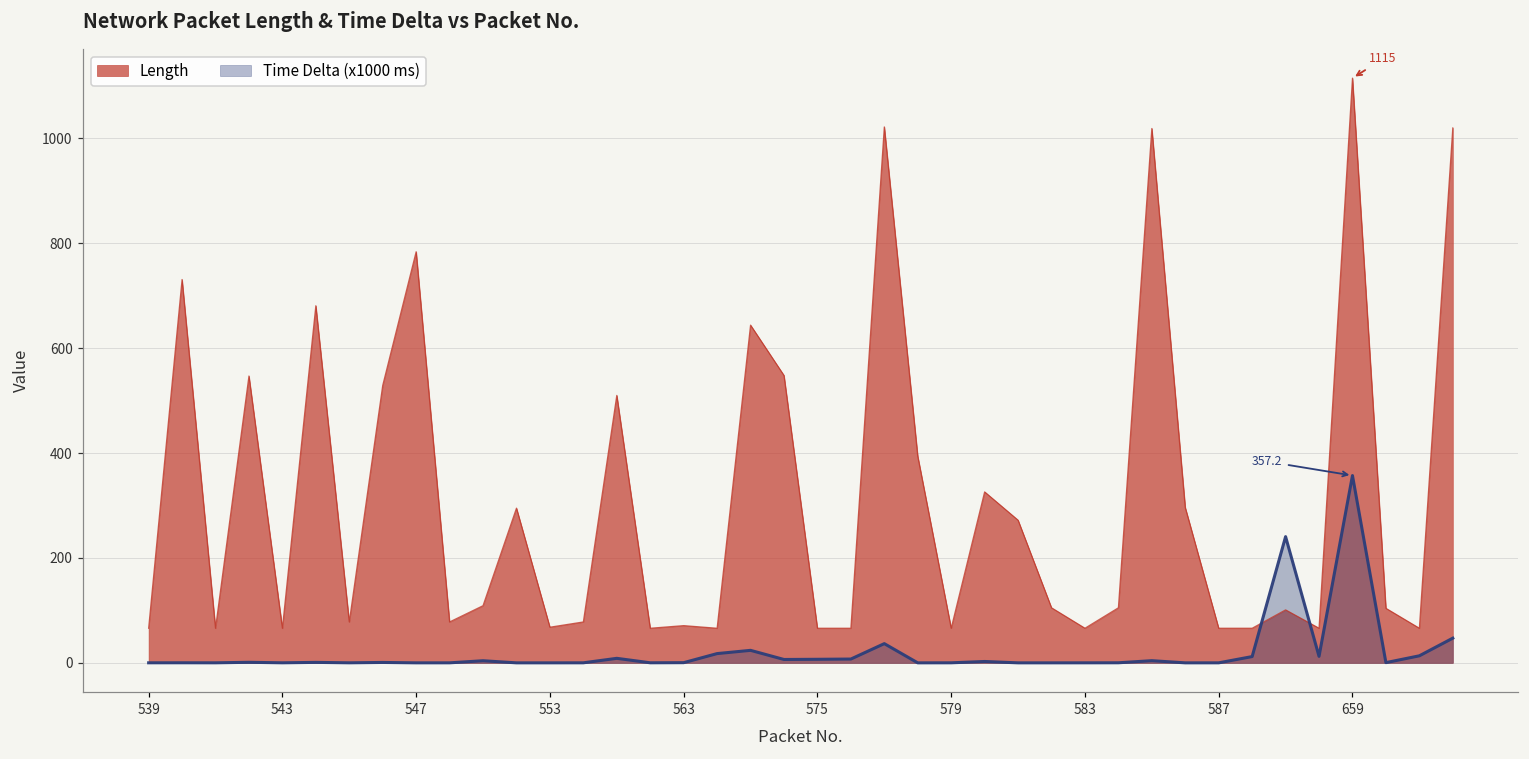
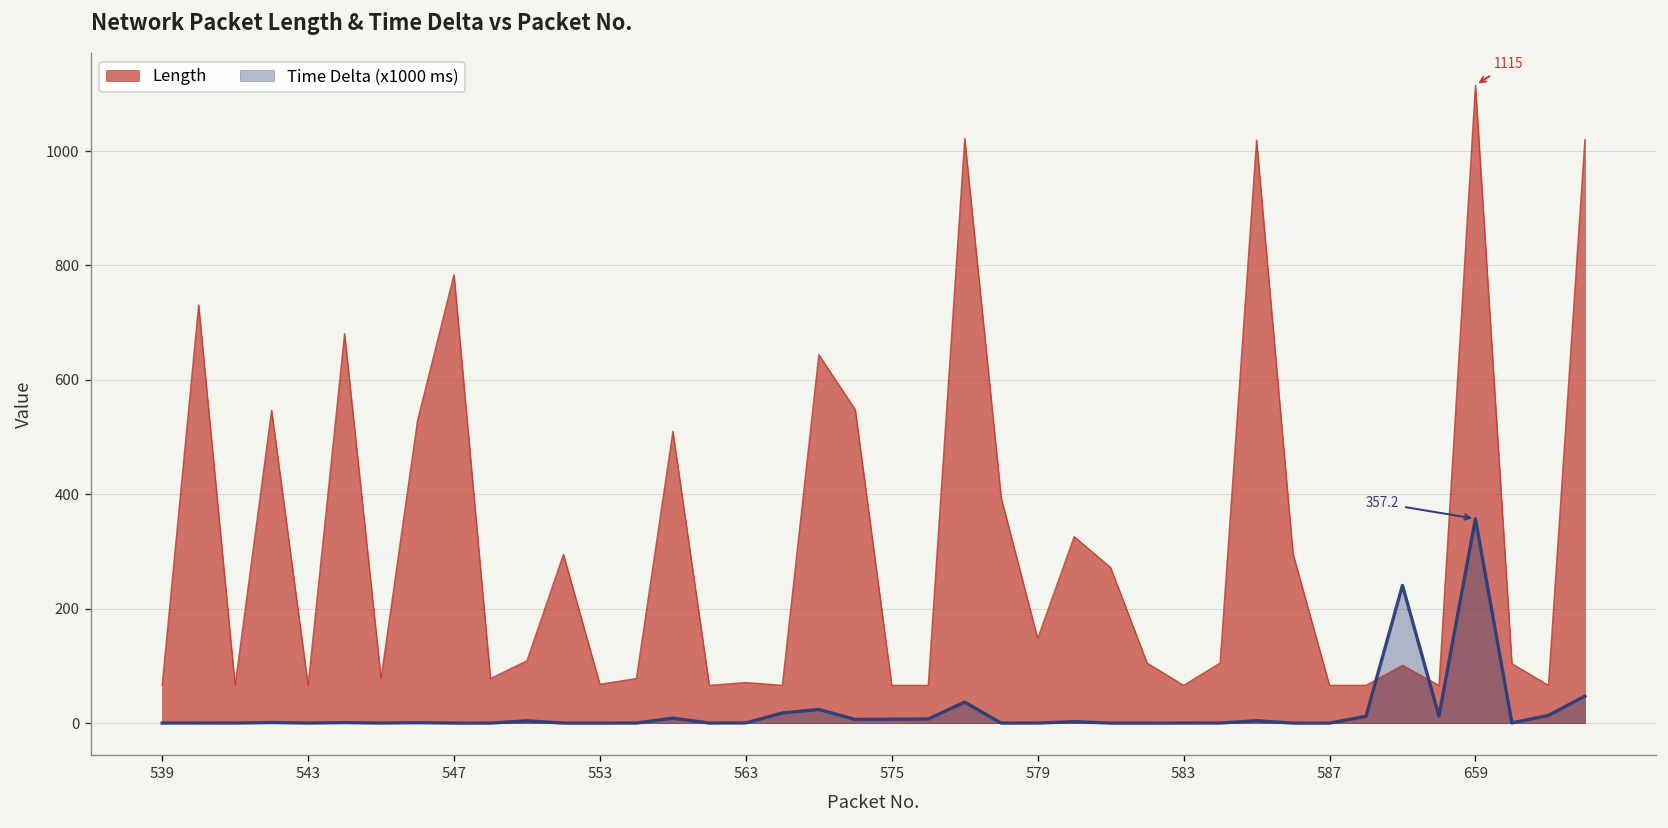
Length, 579: 70 -> 150
